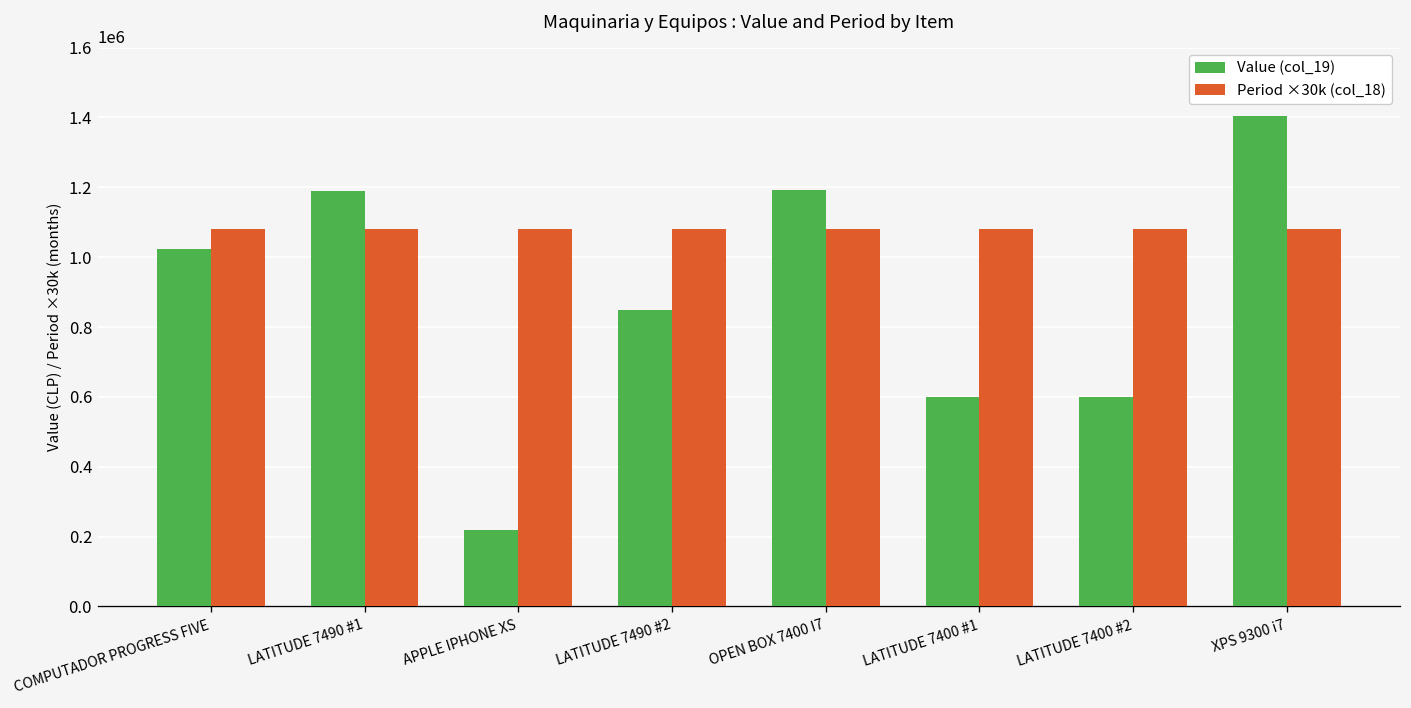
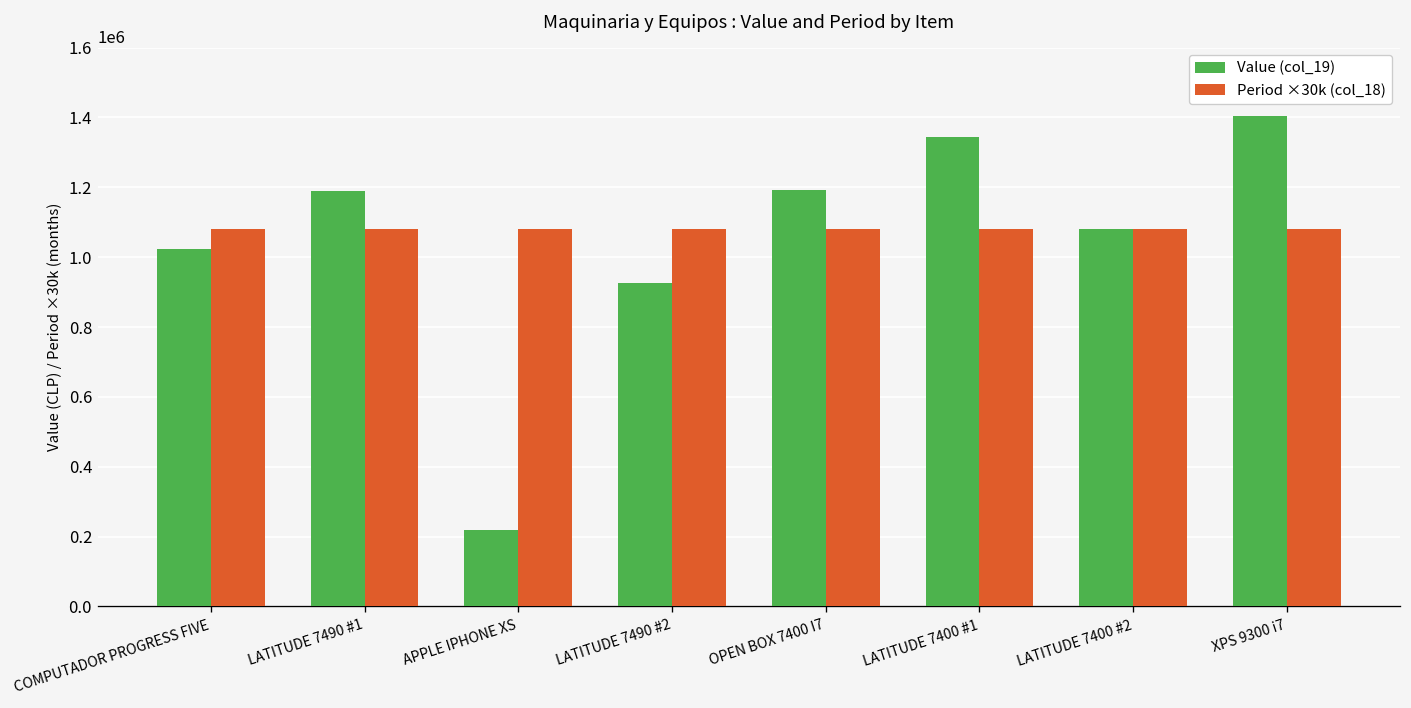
Value (col_19), LATITUDE 7490 #2: 850000 -> 920000
Value (col_19), LATITUDE 7400 #1: 600000 -> 1340000
Value (col_19), LATITUDE 7400 #2: 600000 -> 1080000
